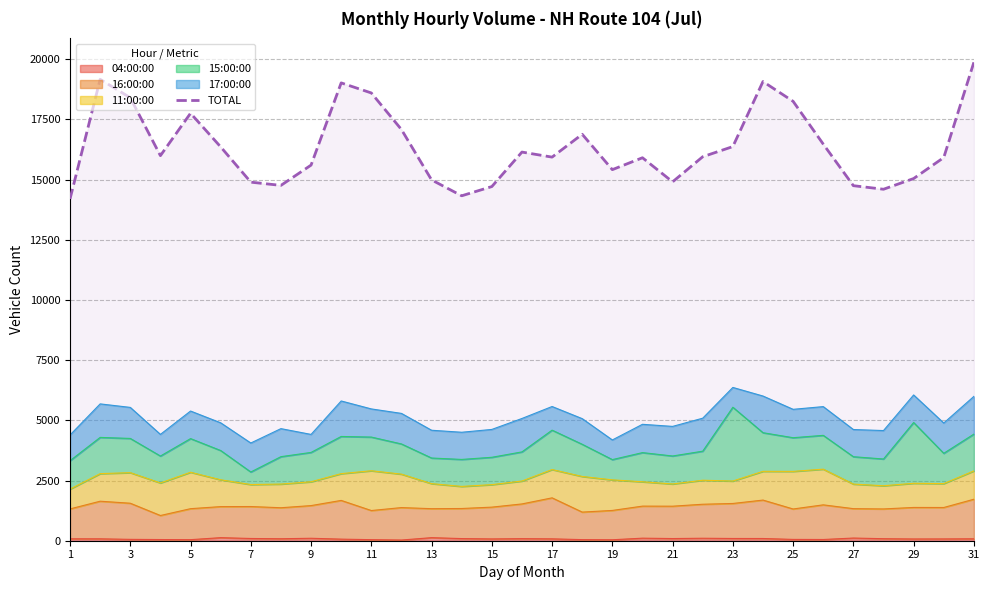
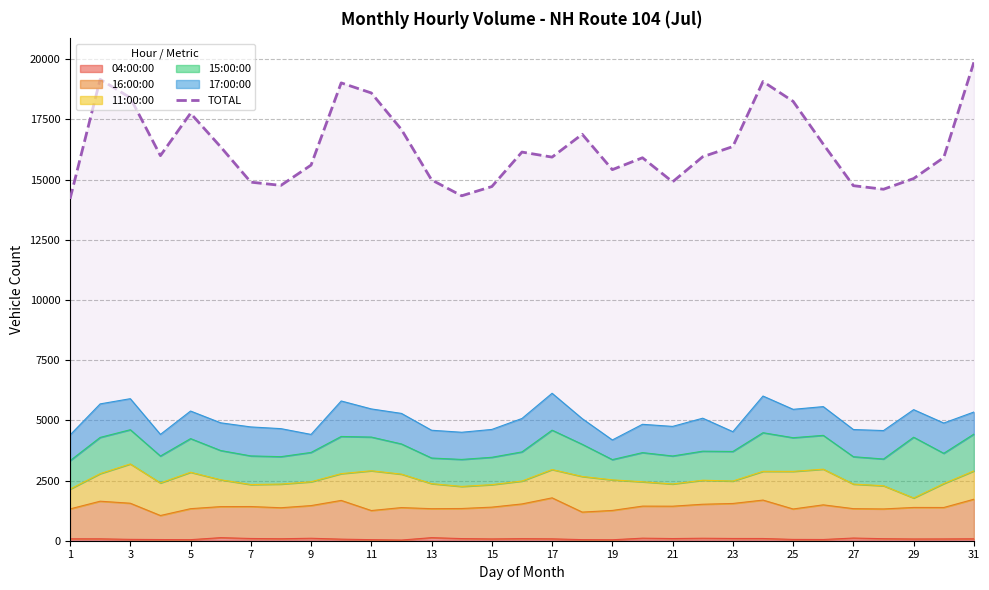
11:00:00, 3: 1300 -> 1600
15:00:00, 7: 500 -> 1200
17:00:00, 17: 1000 -> 1500
15:00:00, 23: 3100 -> 1200
11:00:00, 29: 1000 -> 400
17:00:00, 31: 1600 -> 900
